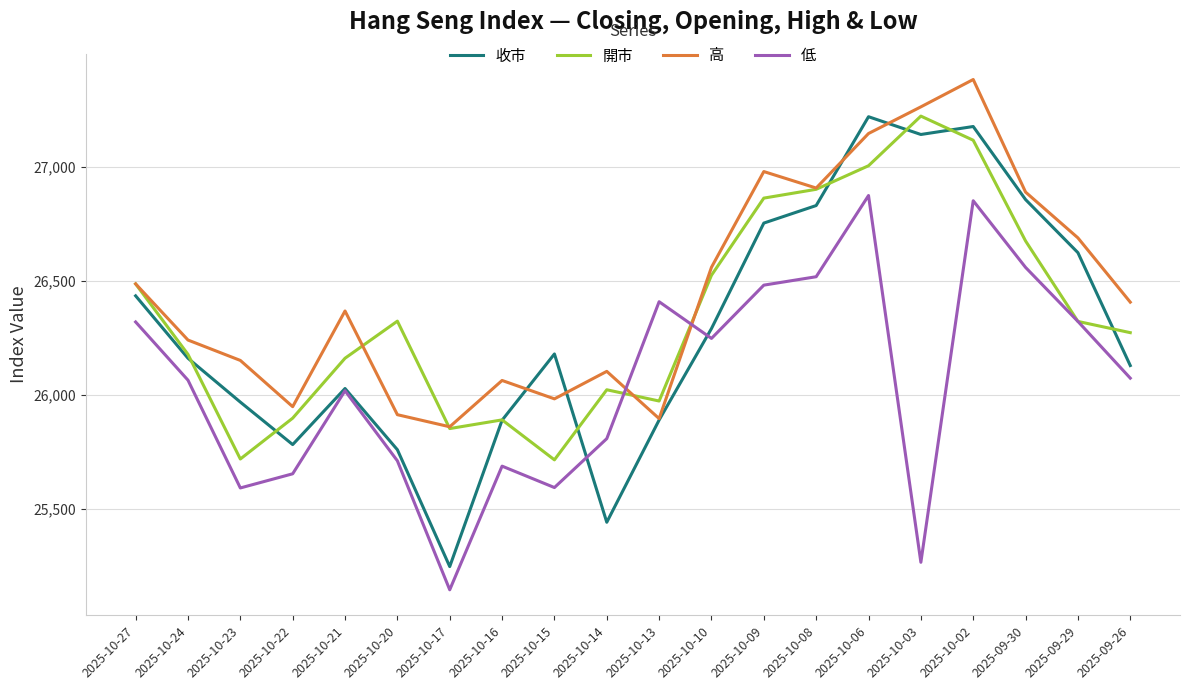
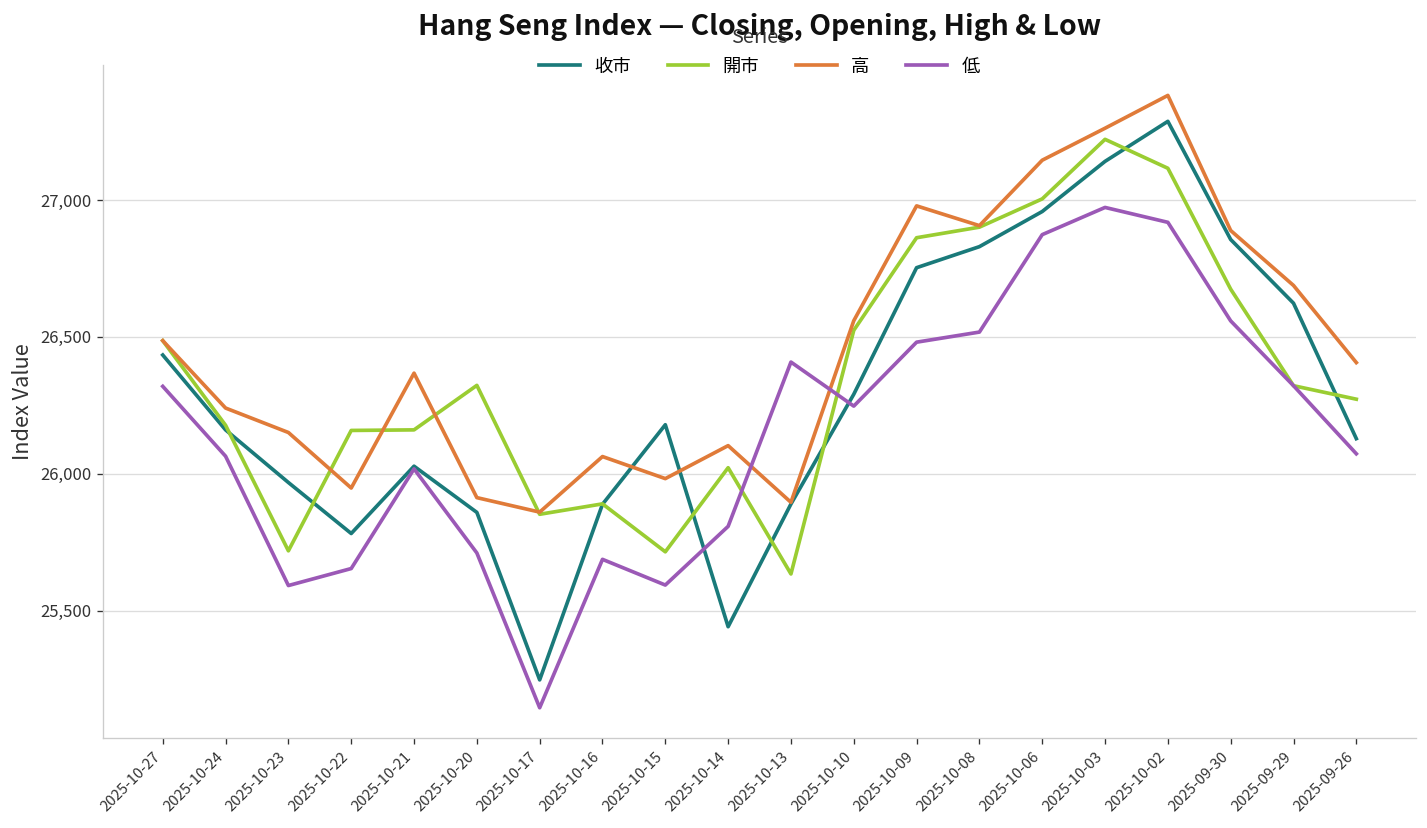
開市, 2025-10-22: 25,900 -> 26,160
收市, 2025-10-20: 25,760 -> 25,860
開市, 2025-10-13: 25,970 -> 25,630
收市, 2025-10-06: 27,220 -> 26,960
低, 2025-10-03: 25,270 -> 26,970
收市, 2025-10-02: 27,180 -> 27,290
低, 2025-10-02: 26,850 -> 26,920
